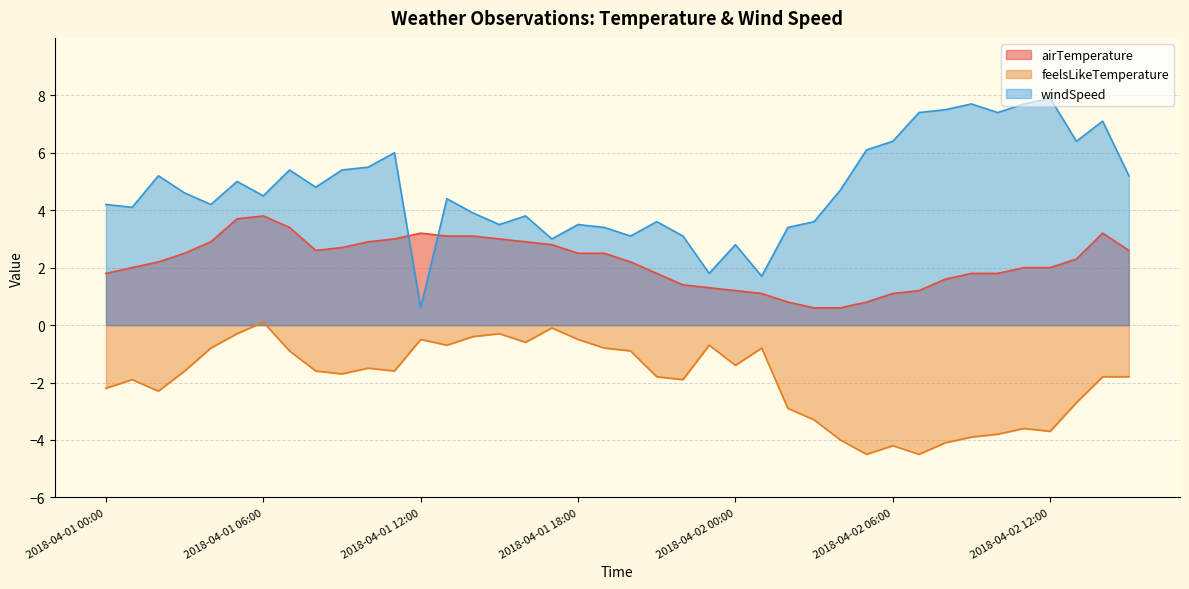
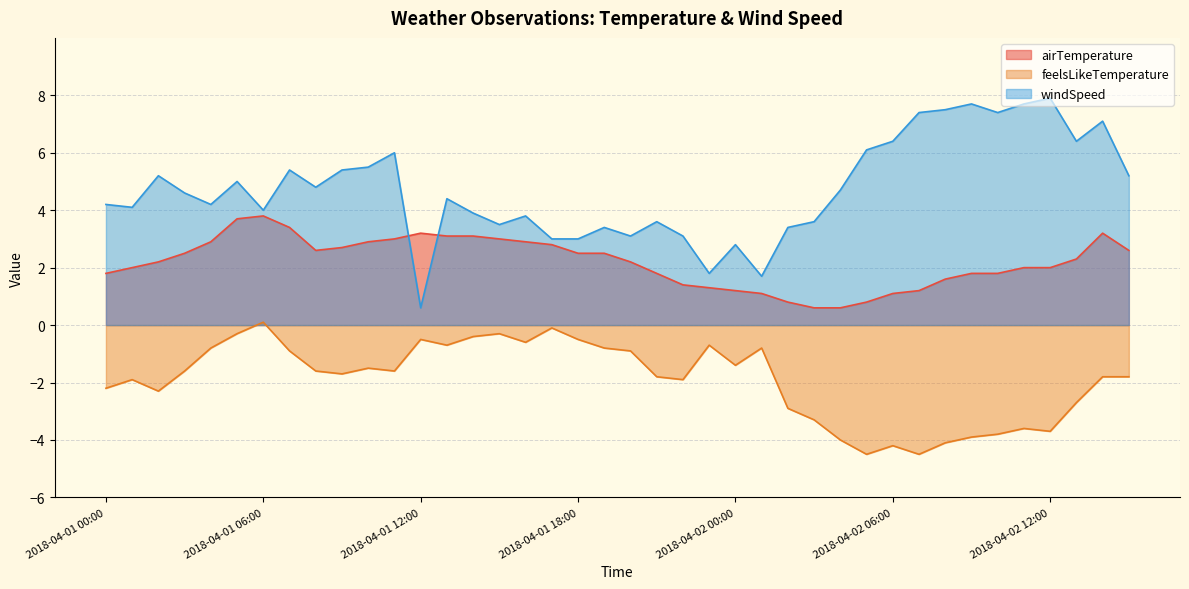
windSpeed, 2018-04-01 06:00: 4.5 -> 4.0
windSpeed, 2018-04-01 18:00: 3.5 -> 3.0
